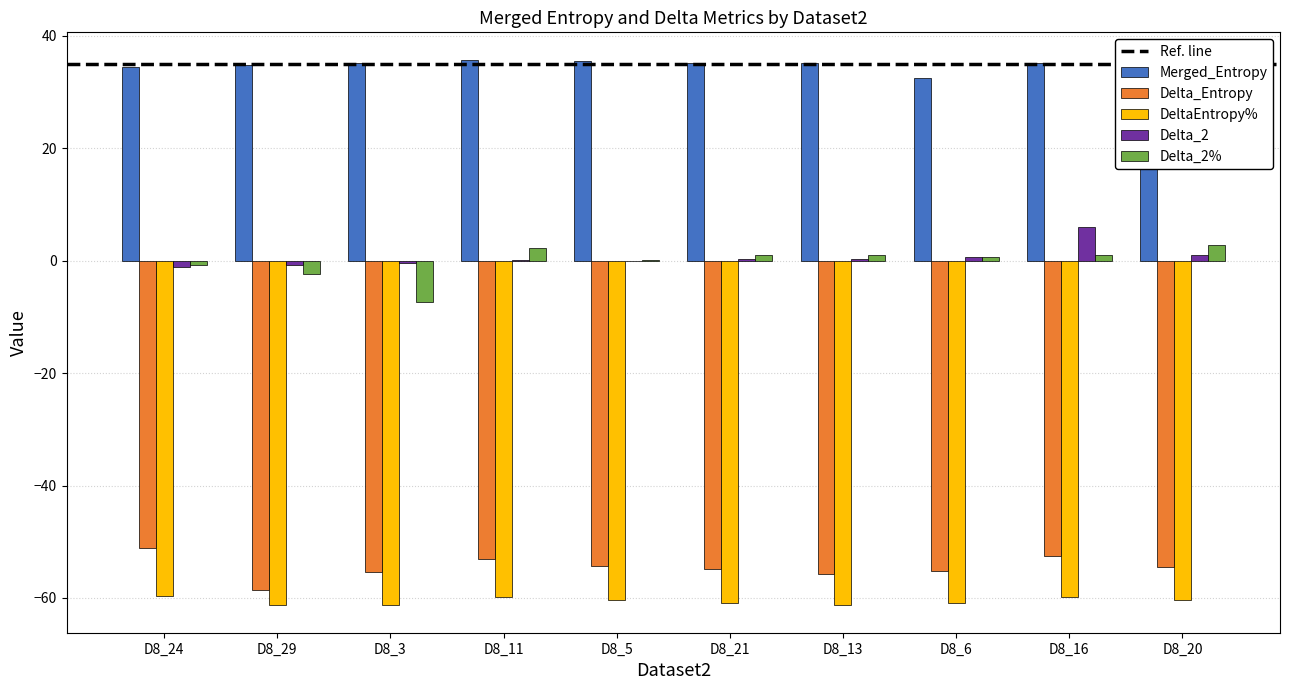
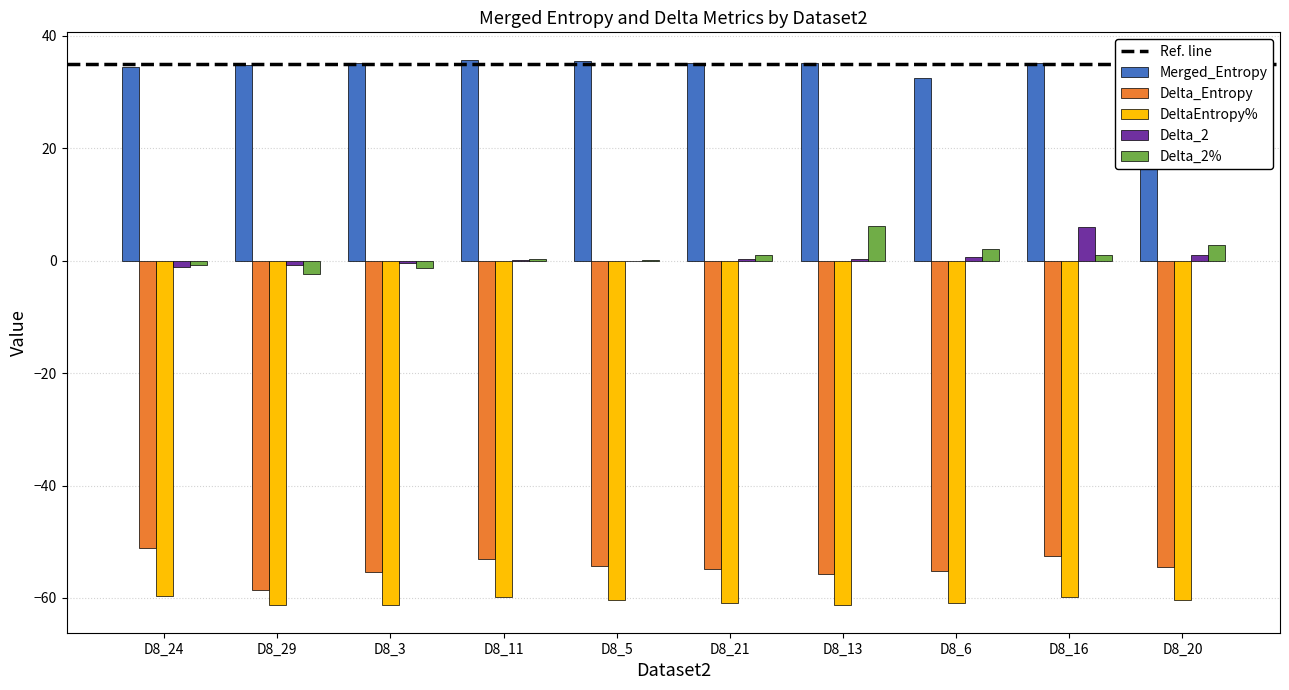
Delta_2%, D8_3: -7 -> -1
Delta_2%, D8_11: 2 -> 0
Delta_2%, D8_13: 1 -> 6
Delta_2%, D8_6: 1 -> 2
